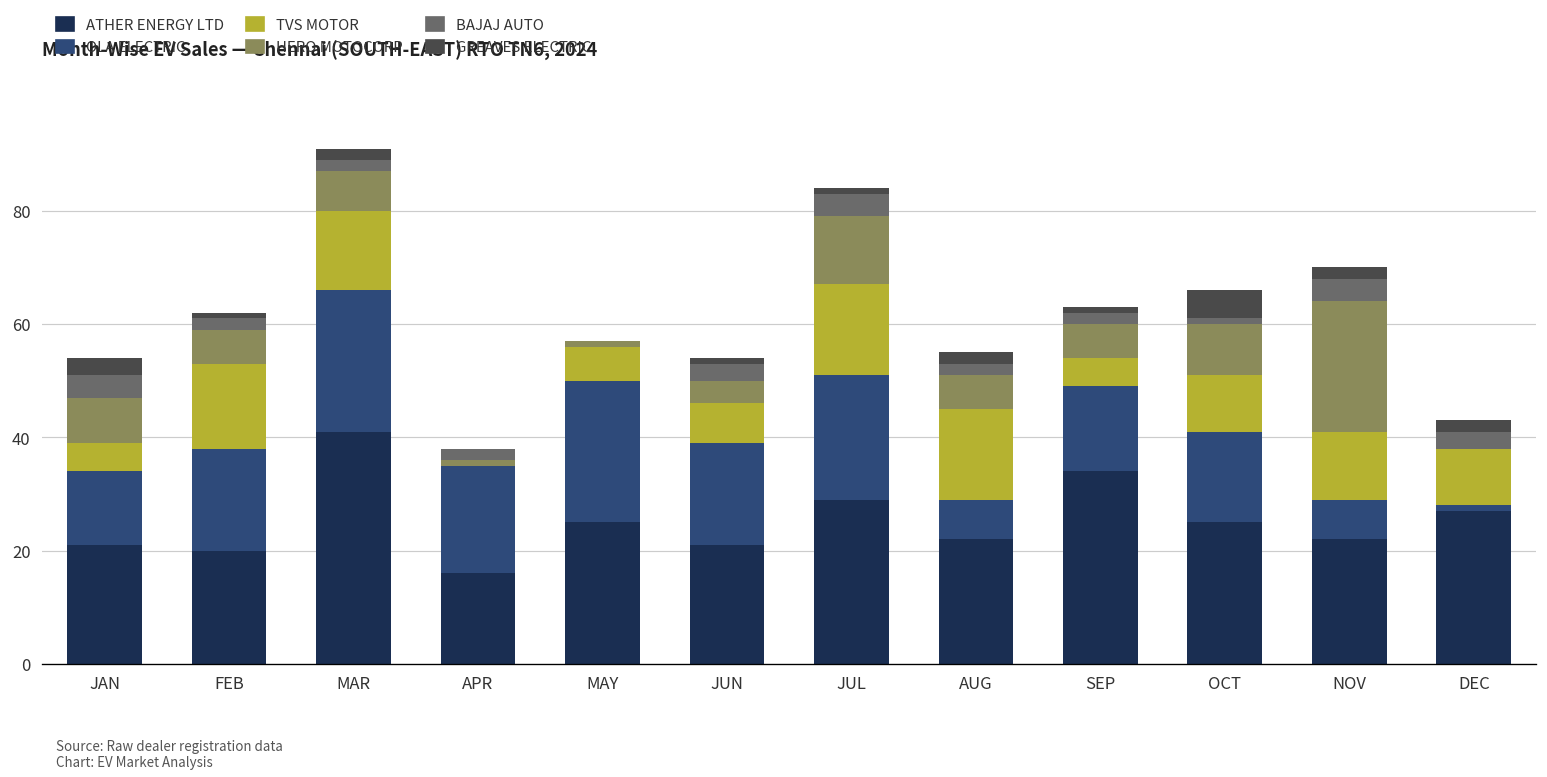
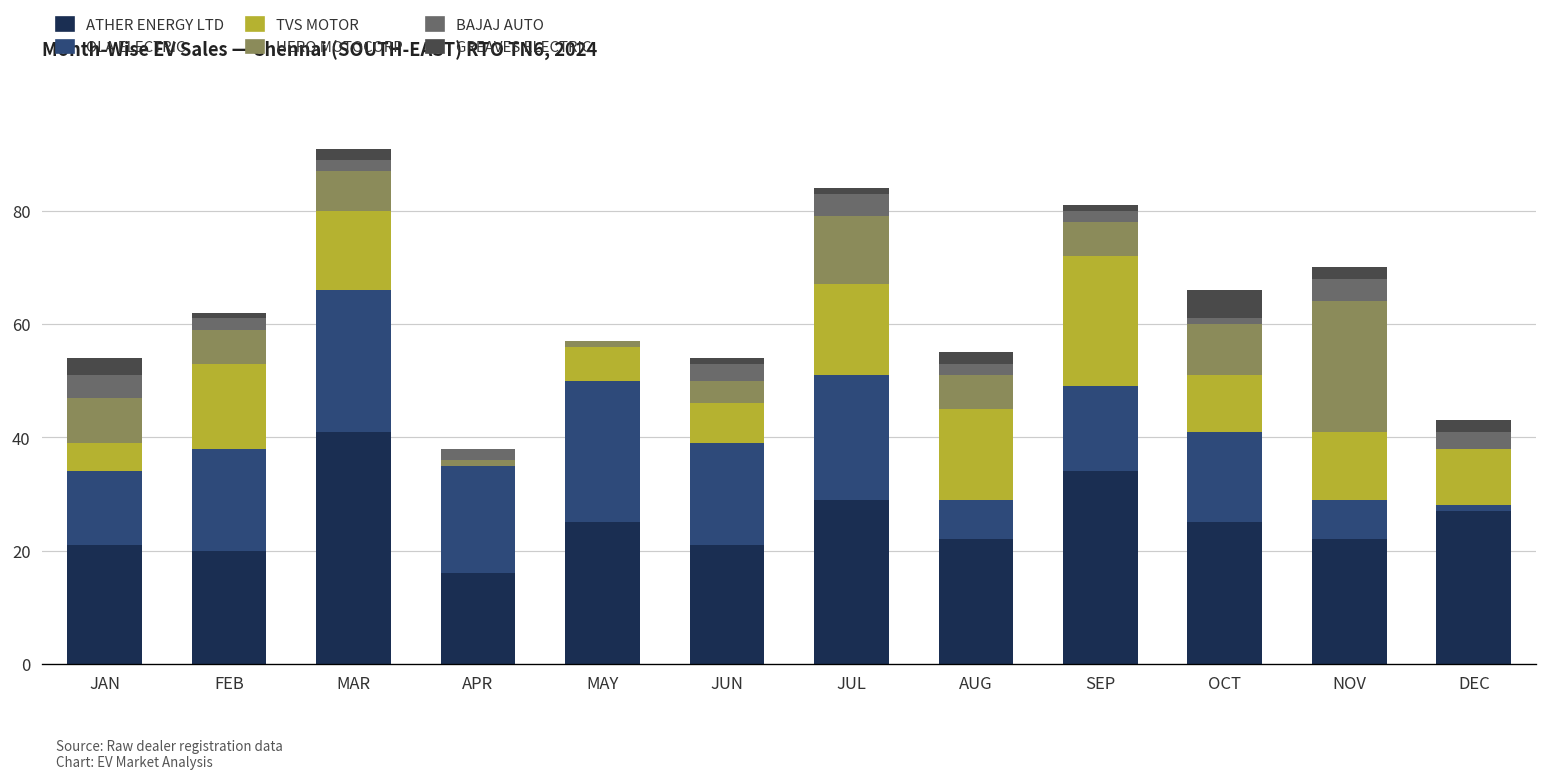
TVS MOTOR, SEP: 5 -> 23
